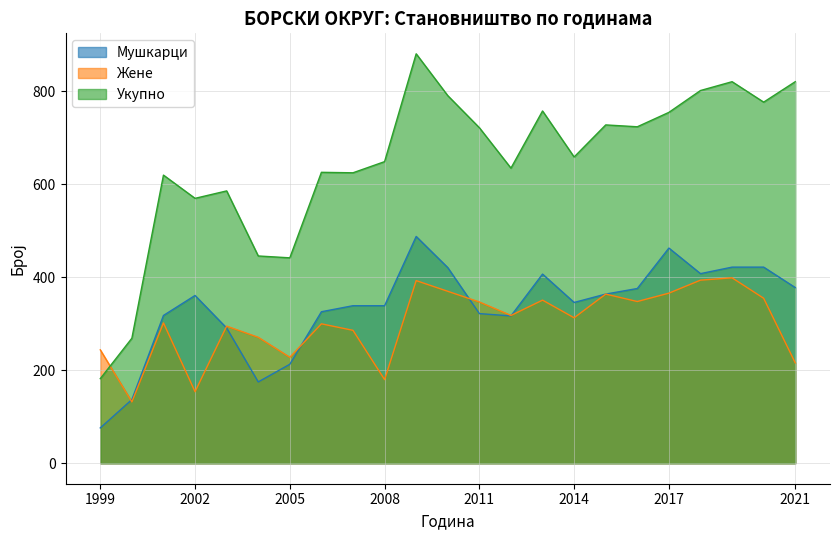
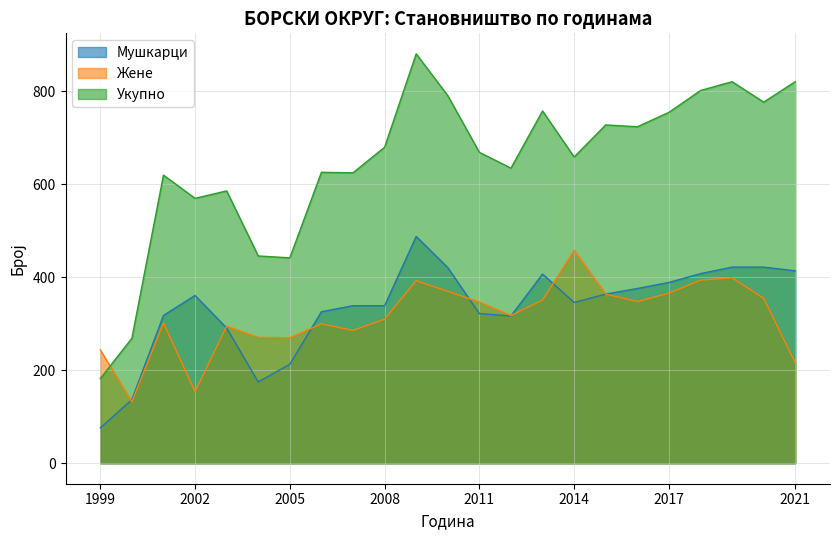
Жене, 2005: 230 -> 270
Жене, 2008: 180 -> 310
Укупно, 2008: 650 -> 680
Укупно, 2011: 720 -> 670
Жене, 2014: 310 -> 460
Мушкарци, 2017: 460 -> 390
Мушкарци, 2021: 380 -> 410
